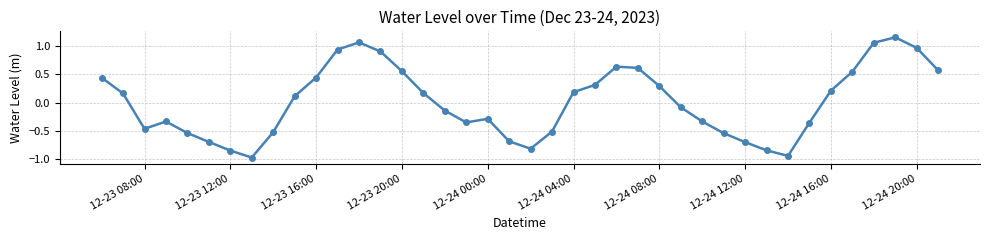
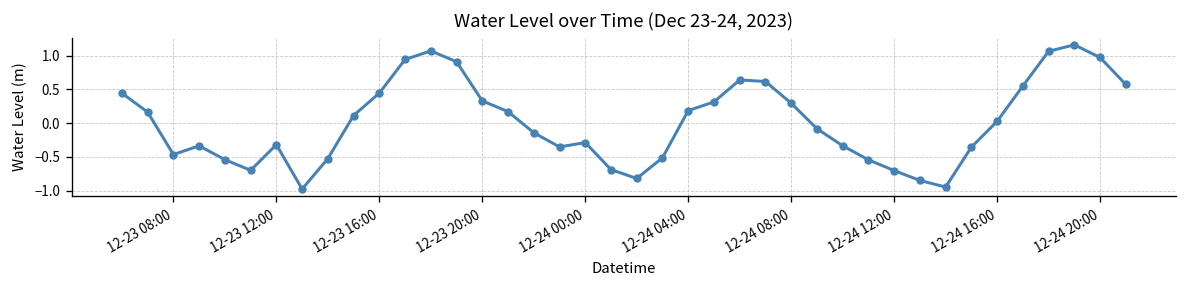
12-23 12:00: -0.9 -> -0.3
12-23 20:00: 0.6 -> 0.3
12-24 16:00: 0.2 -> 0.0
